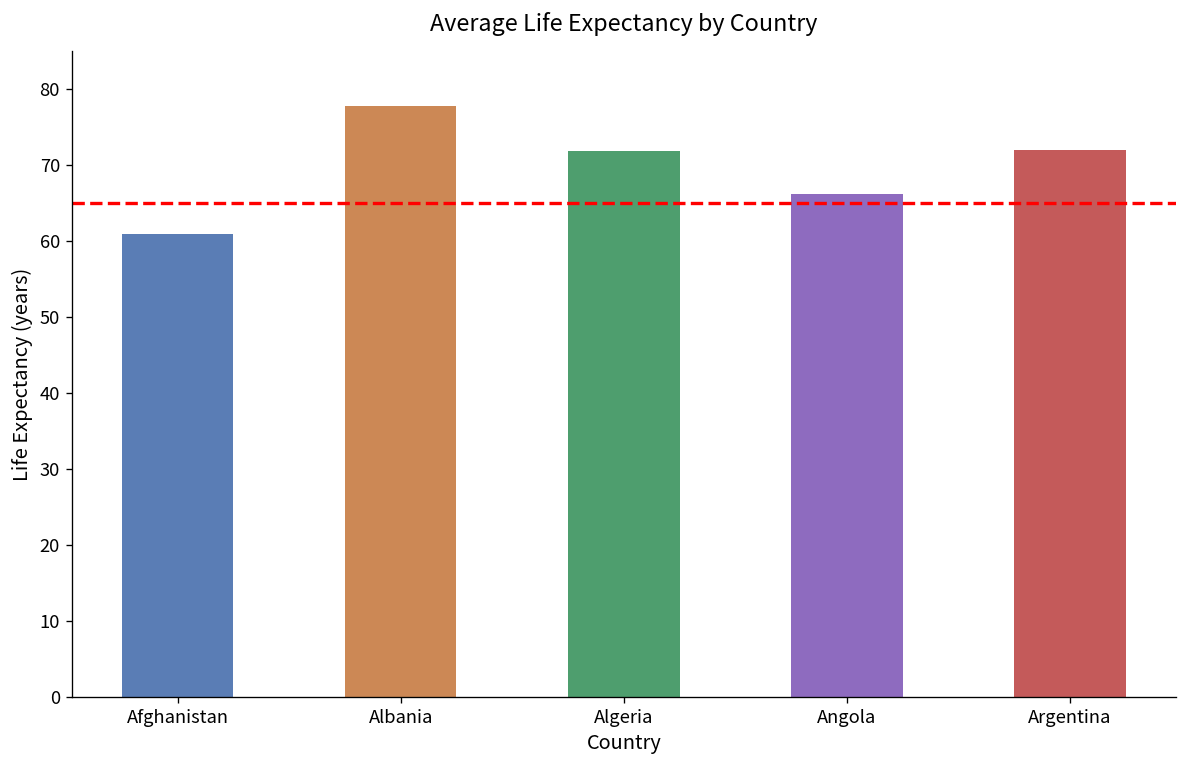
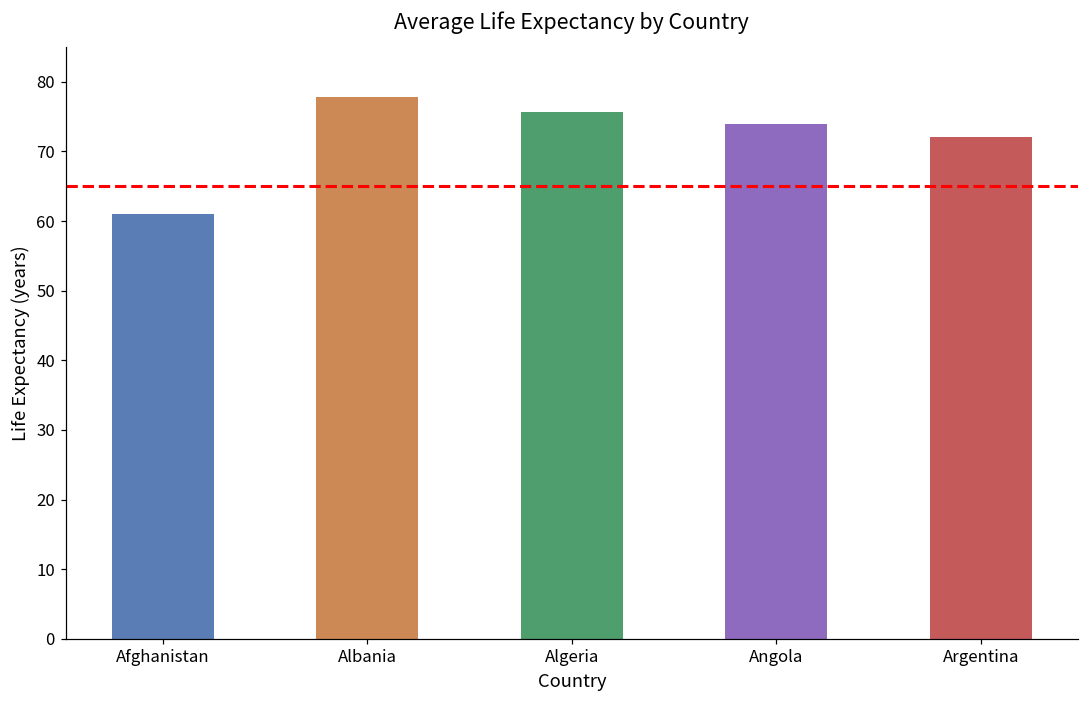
Algeria: 72 -> 76
Angola: 66 -> 74
